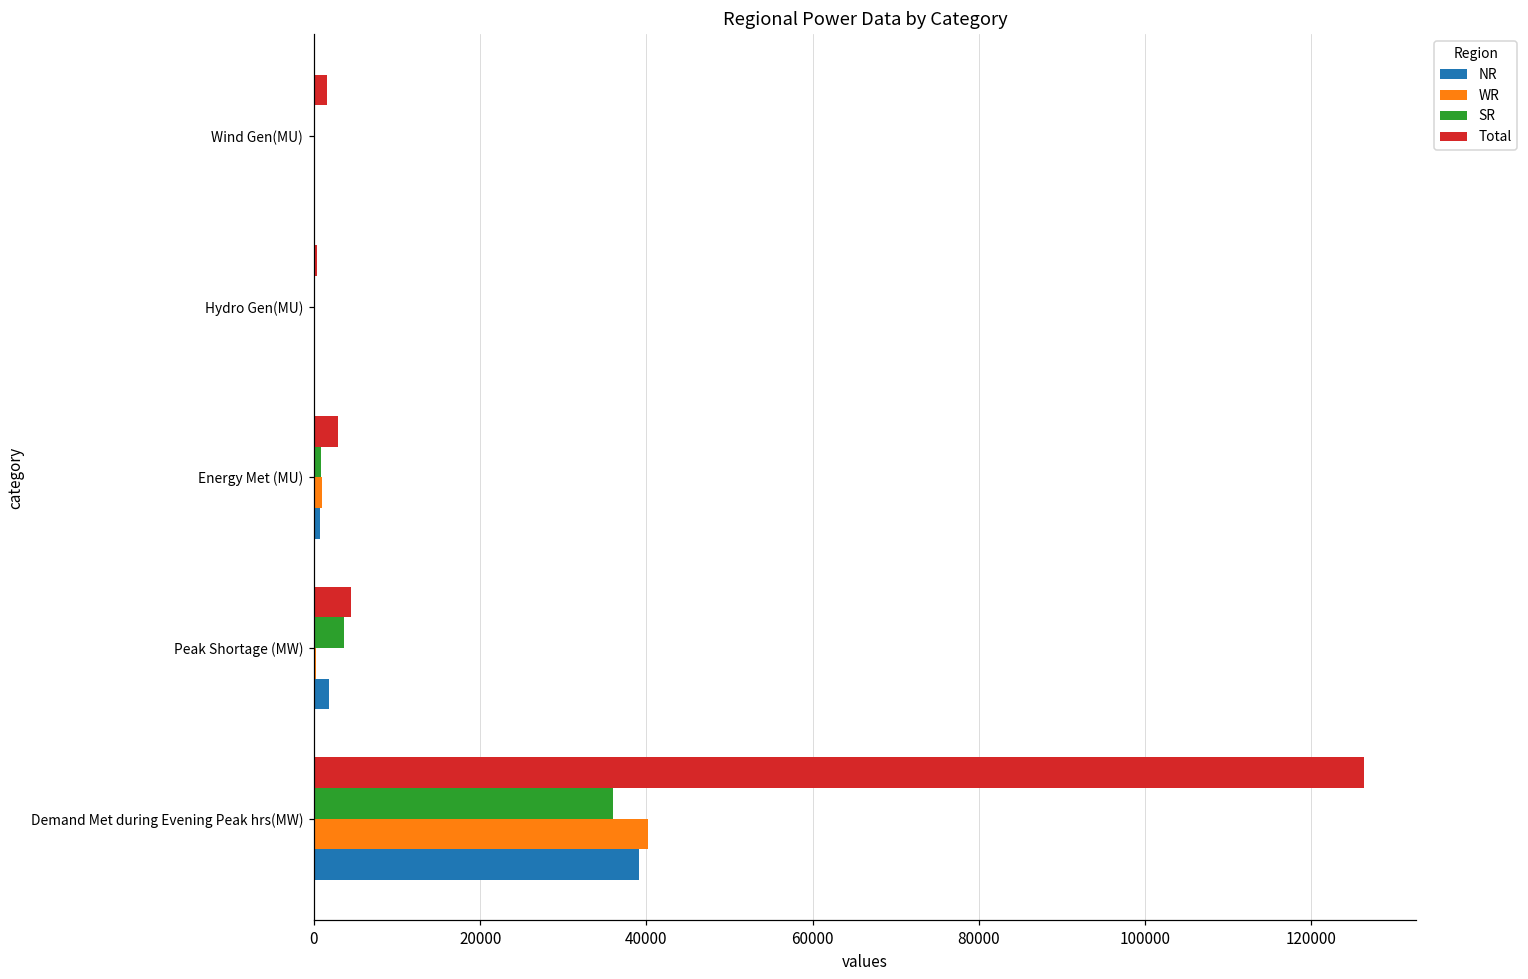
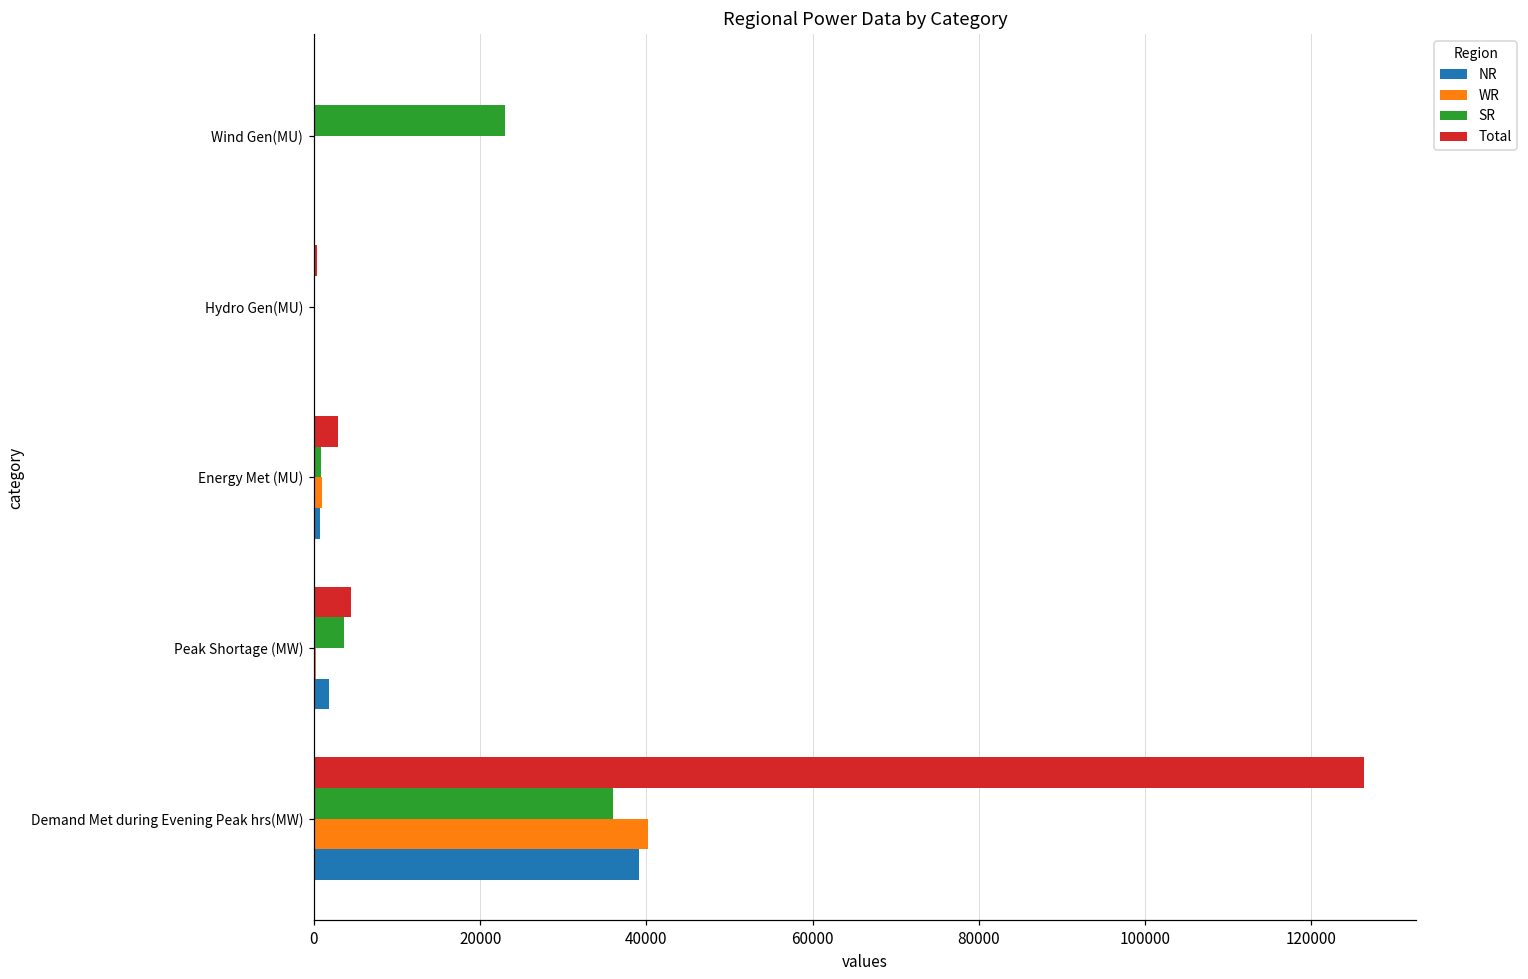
Total, Wind Gen(MU): 2000 -> 0
SR, Wind Gen(MU): 0 -> 23000
